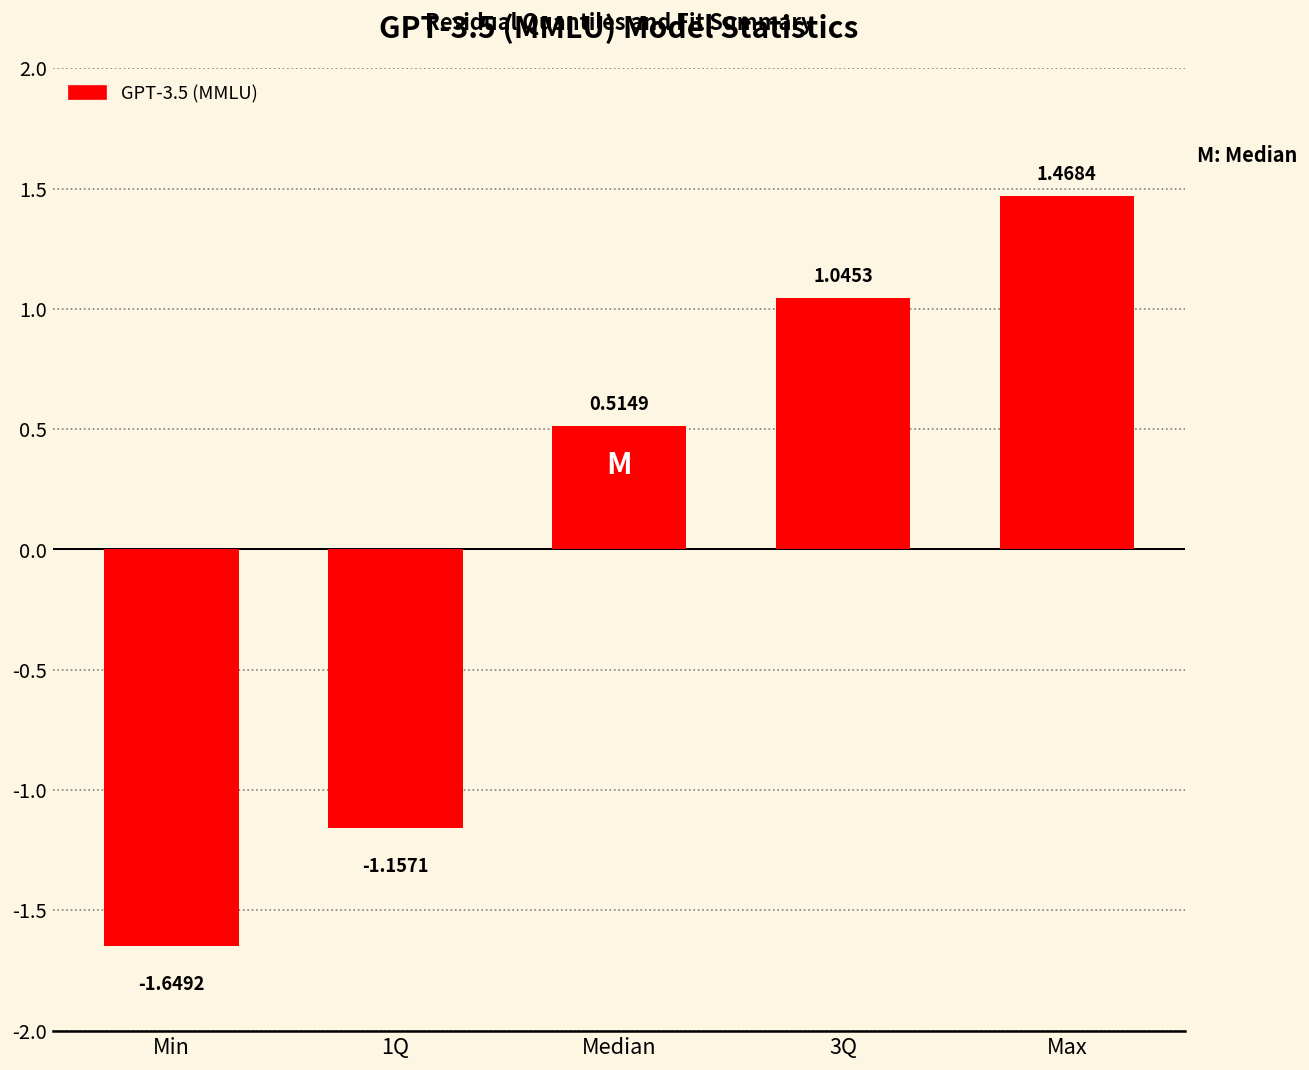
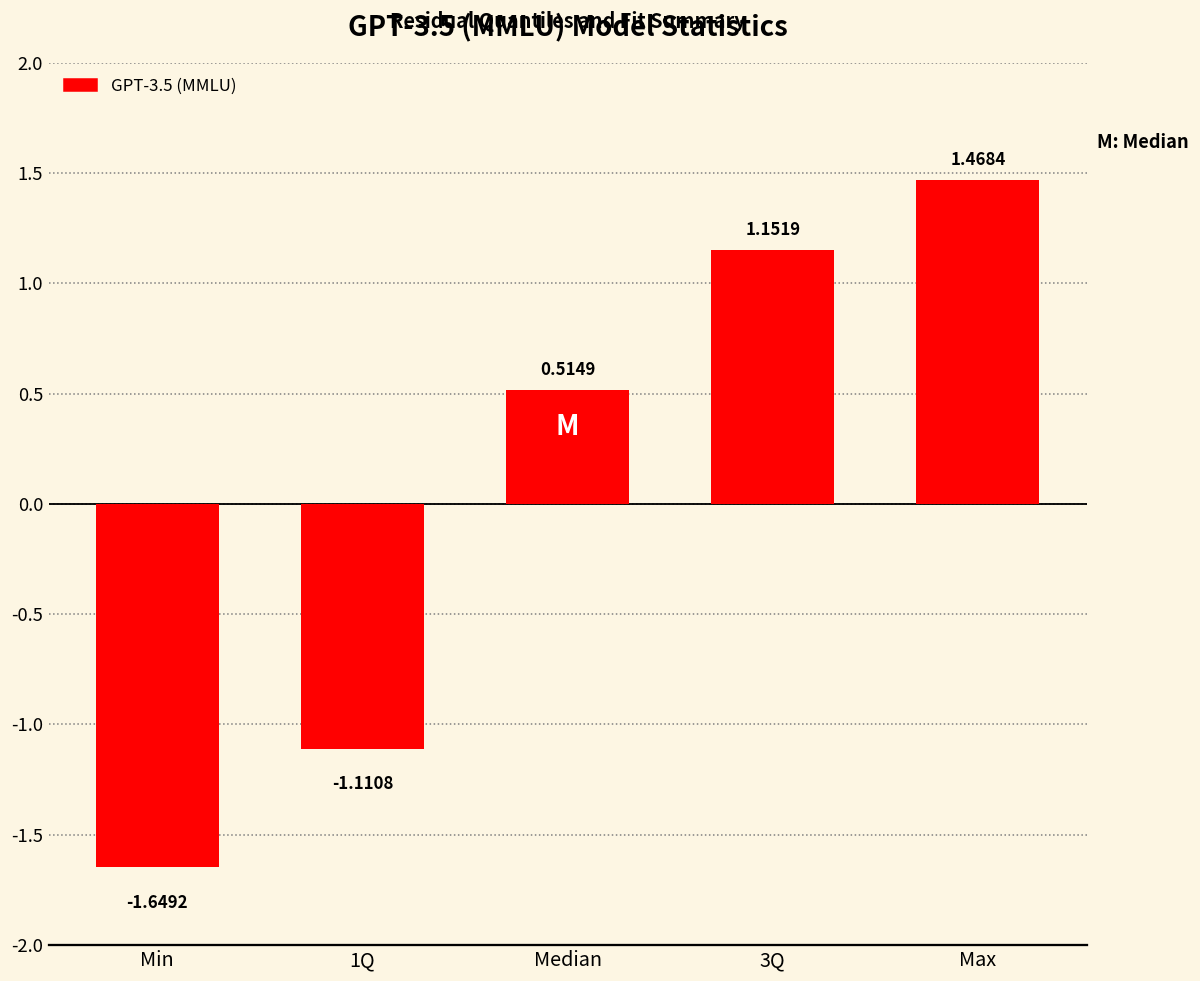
1Q: -1.1571 -> -1.1108
3Q: 1.0453 -> 1.1519
